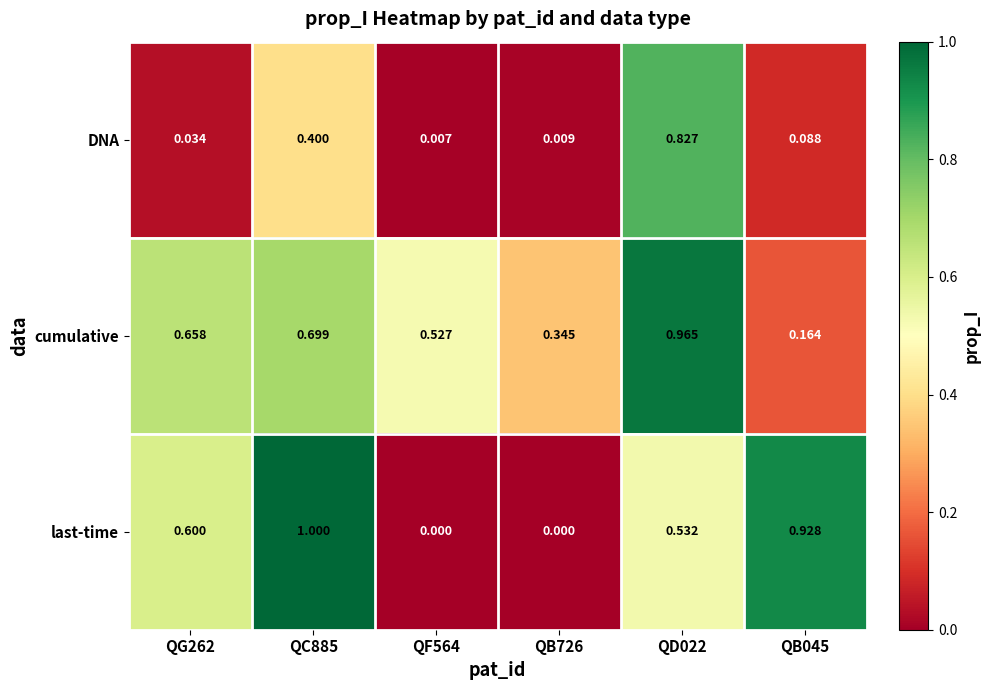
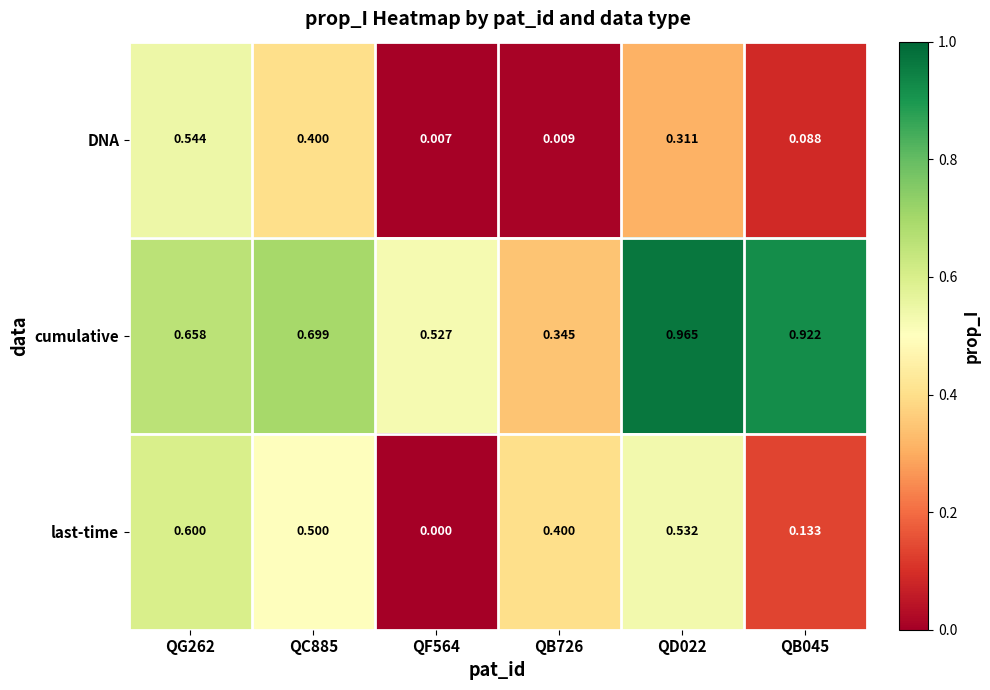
DNA, QG262: 0.034 -> 0.544
DNA, QD022: 0.827 -> 0.311
cumulative, QB045: 0.164 -> 0.922
last-time, QC885: 1.000 -> 0.500
last-time, QB726: 0.000 -> 0.400
last-time, QB045: 0.928 -> 0.133
